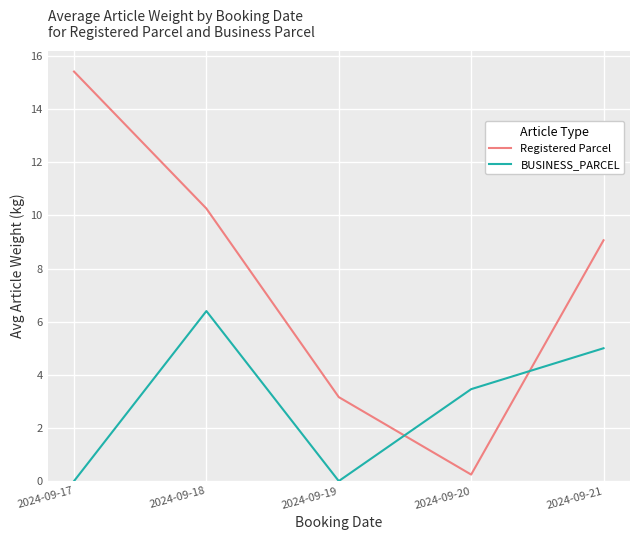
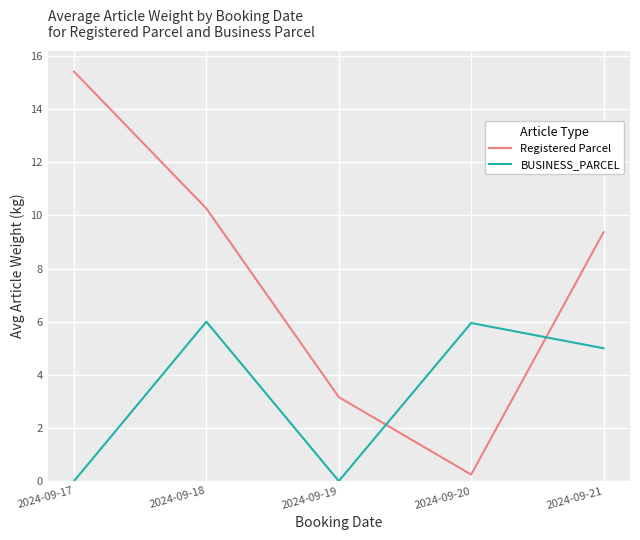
BUSINESS_PARCEL, 2024-09-18: 6.4 -> 6.0
BUSINESS_PARCEL, 2024-09-20: 3.5 -> 6.0
Registered Parcel, 2024-09-21: 9.1 -> 9.4
